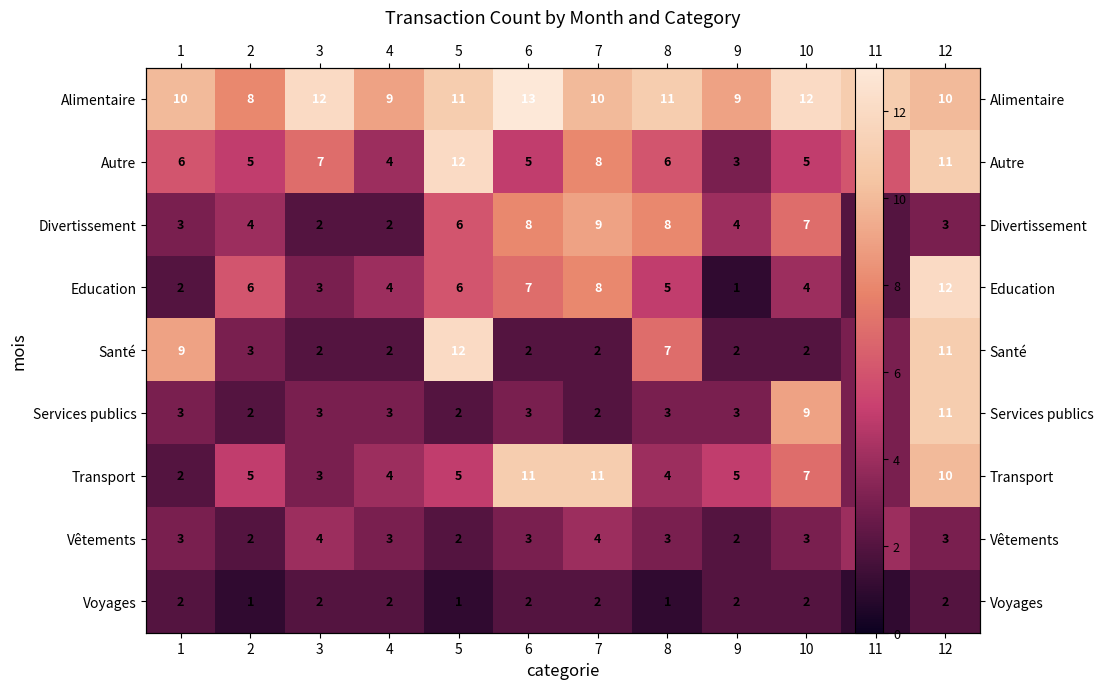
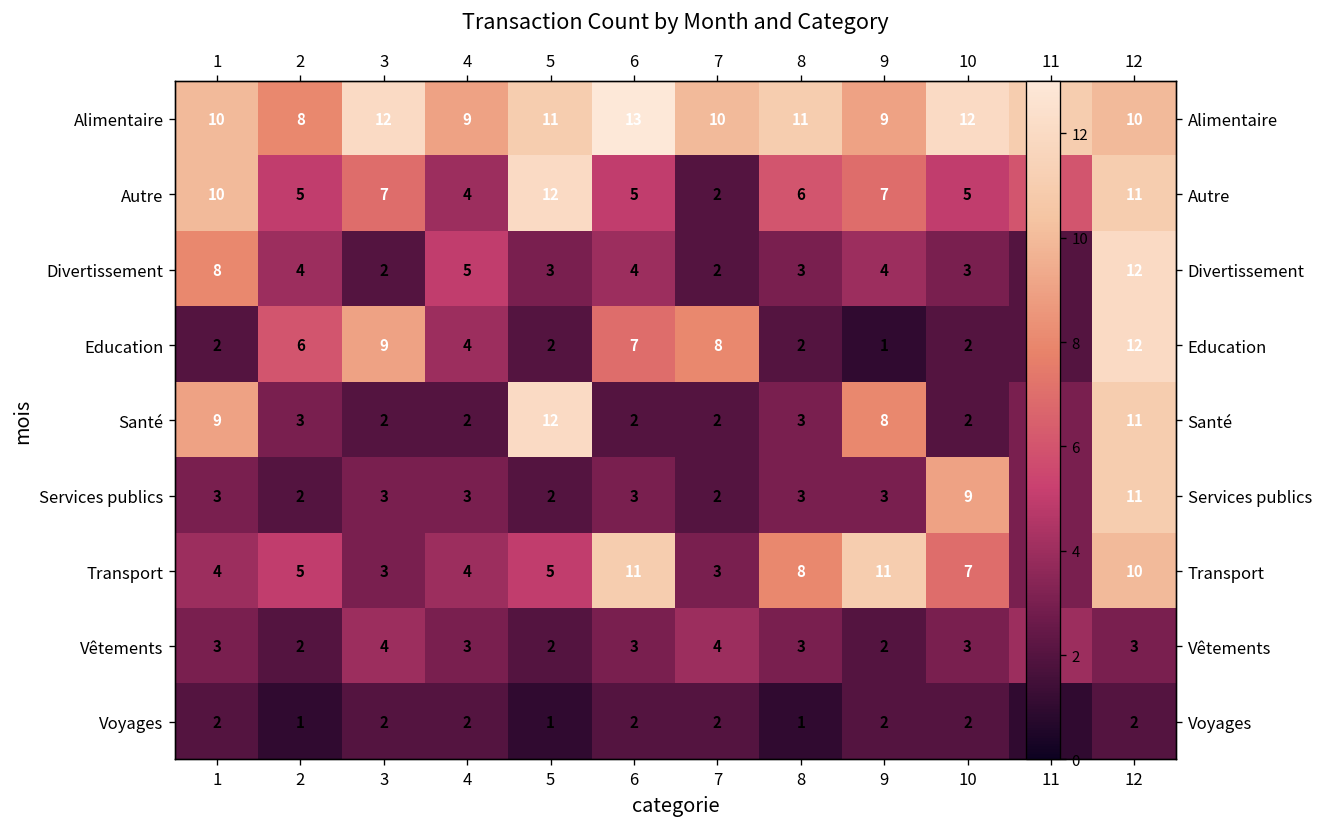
Autre, 1: 6 -> 10
Autre, 7: 8 -> 2
Autre, 9: 3 -> 7
Divertissement, 1: 3 -> 8
Divertissement, 4: 2 -> 5
Divertissement, 5: 6 -> 3
Divertissement, 6: 8 -> 4
Divertissement, 7: 9 -> 2
Divertissement, 8: 8 -> 3
Divertissement, 10: 7 -> 3
Divertissement, 12: 3 -> 12
Education, 3: 3 -> 9
Education, 5: 6 -> 2
Education, 8: 5 -> 2
Education, 10: 4 -> 2
Santé, 8: 7 -> 3
Santé, 9: 2 -> 8
Transport, 1: 2 -> 4
Transport, 7: 11 -> 3
Transport, 8: 4 -> 8
Transport, 9: 5 -> 11
